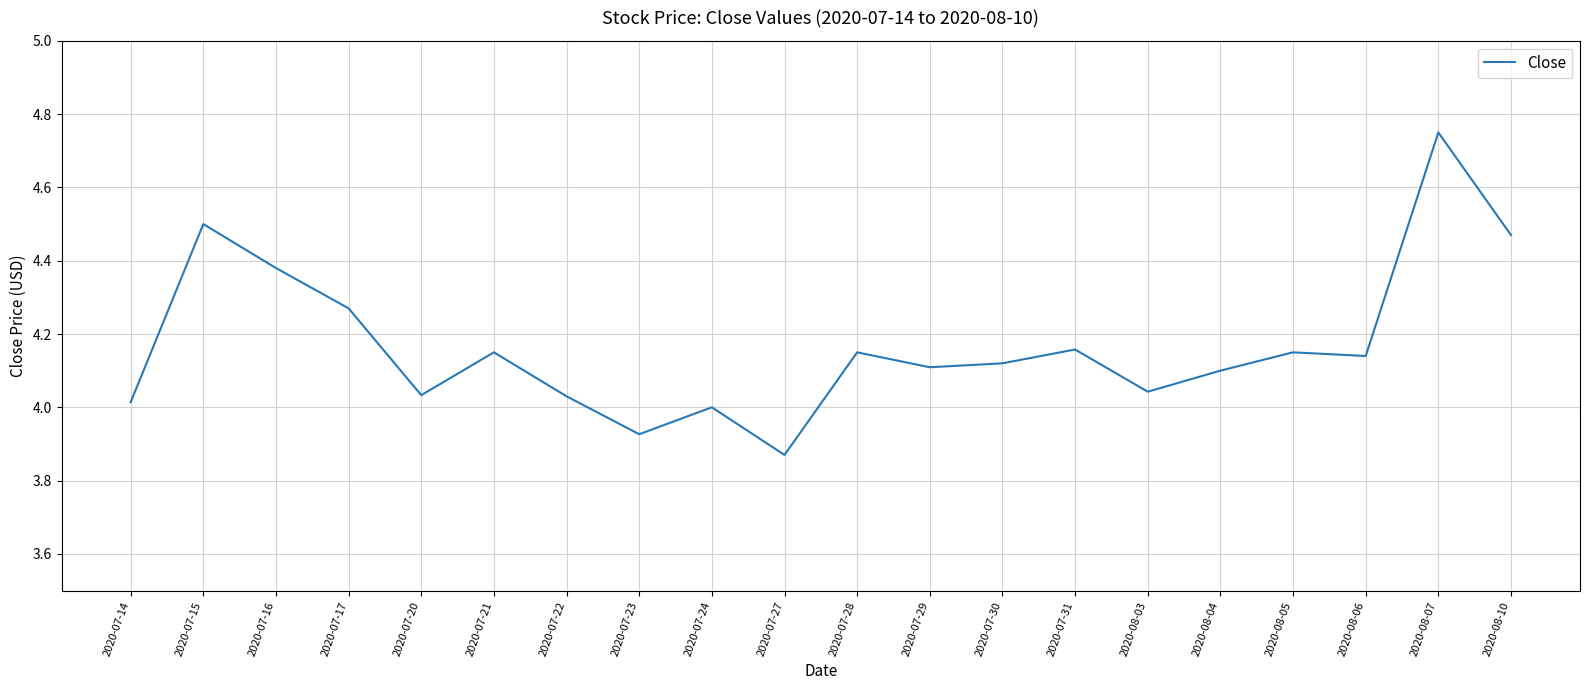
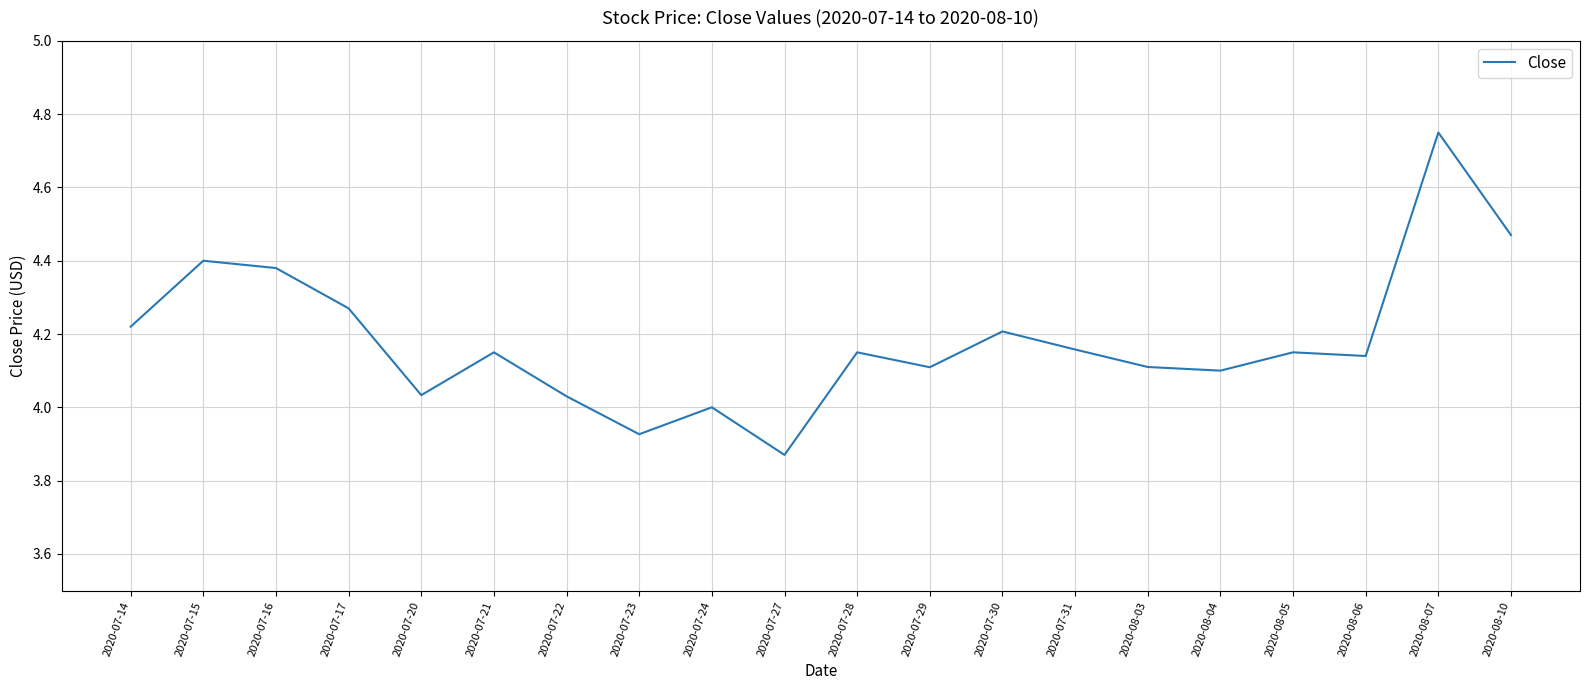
2020-07-14: 4.01 -> 4.22
2020-07-15: 4.5 -> 4.4
2020-07-30: 4.12 -> 4.21
2020-08-03: 4.04 -> 4.11
